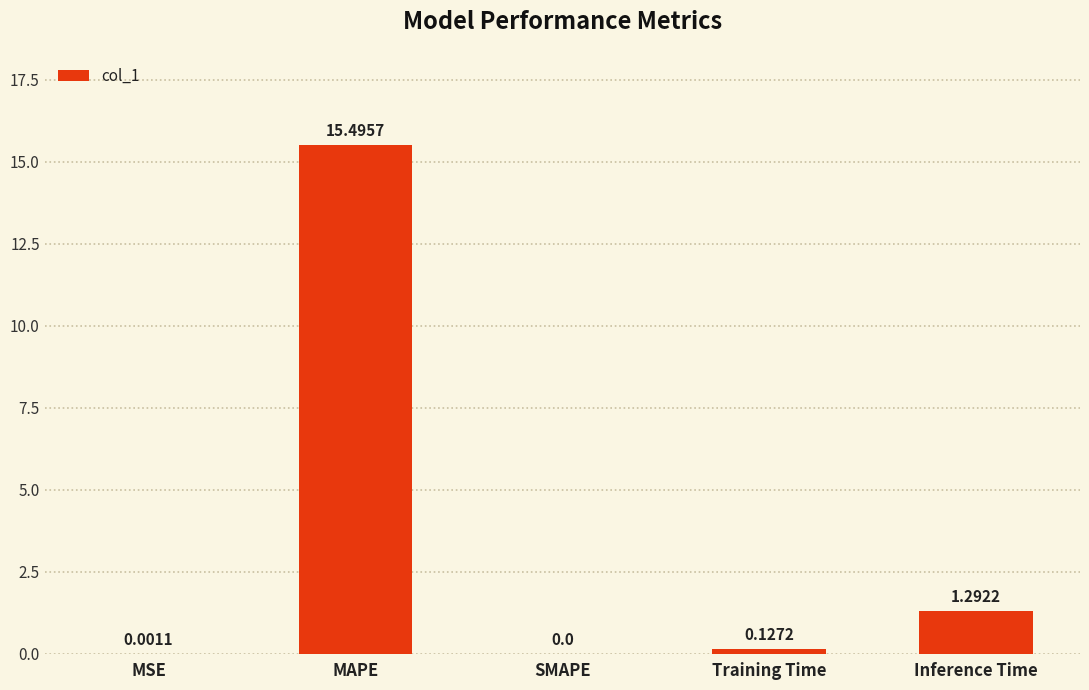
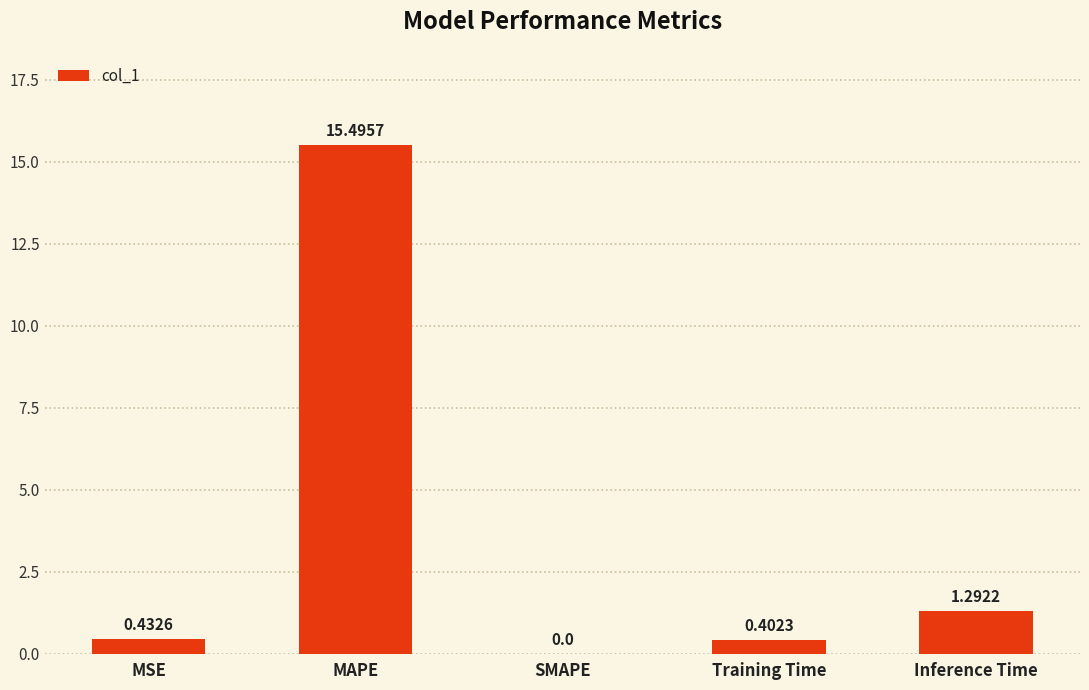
MSE: 0.0011 -> 0.4326
Training Time: 0.1272 -> 0.4023
